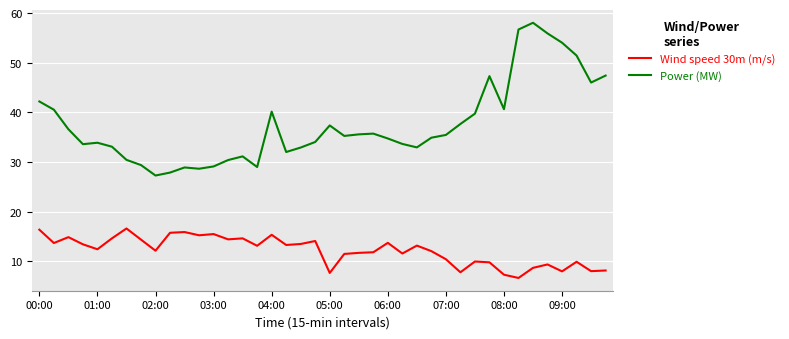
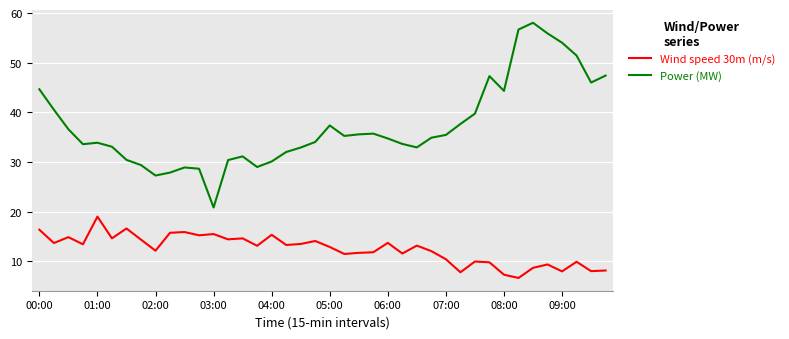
Power (MW), 00:00: 42 -> 45
Wind speed 30m (m/s), 01:00: 12 -> 19
Power (MW), 03:00: 29 -> 21
Power (MW), 04:00: 40 -> 30
Wind speed 30m (m/s), 05:00: 8 -> 13
Power (MW), 08:00: 41 -> 44
